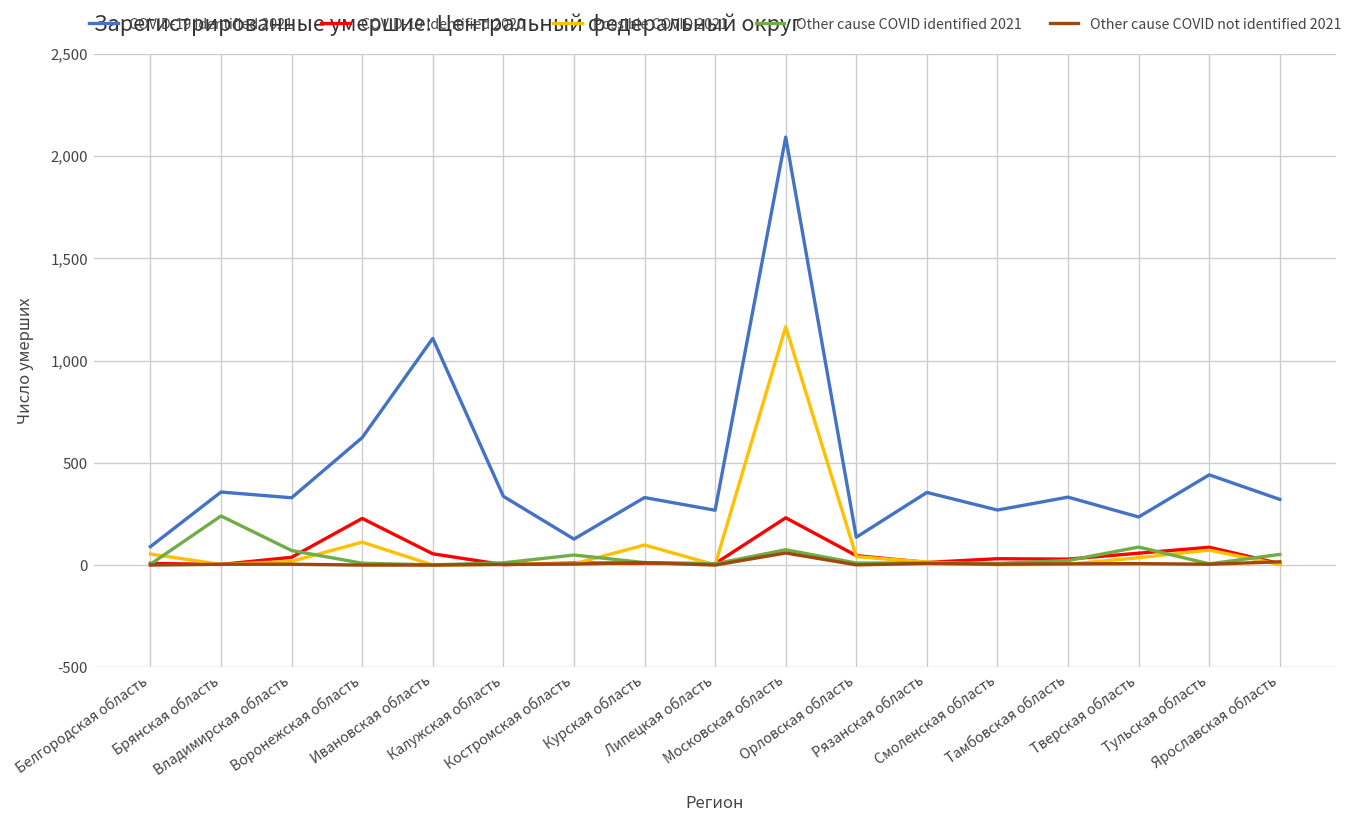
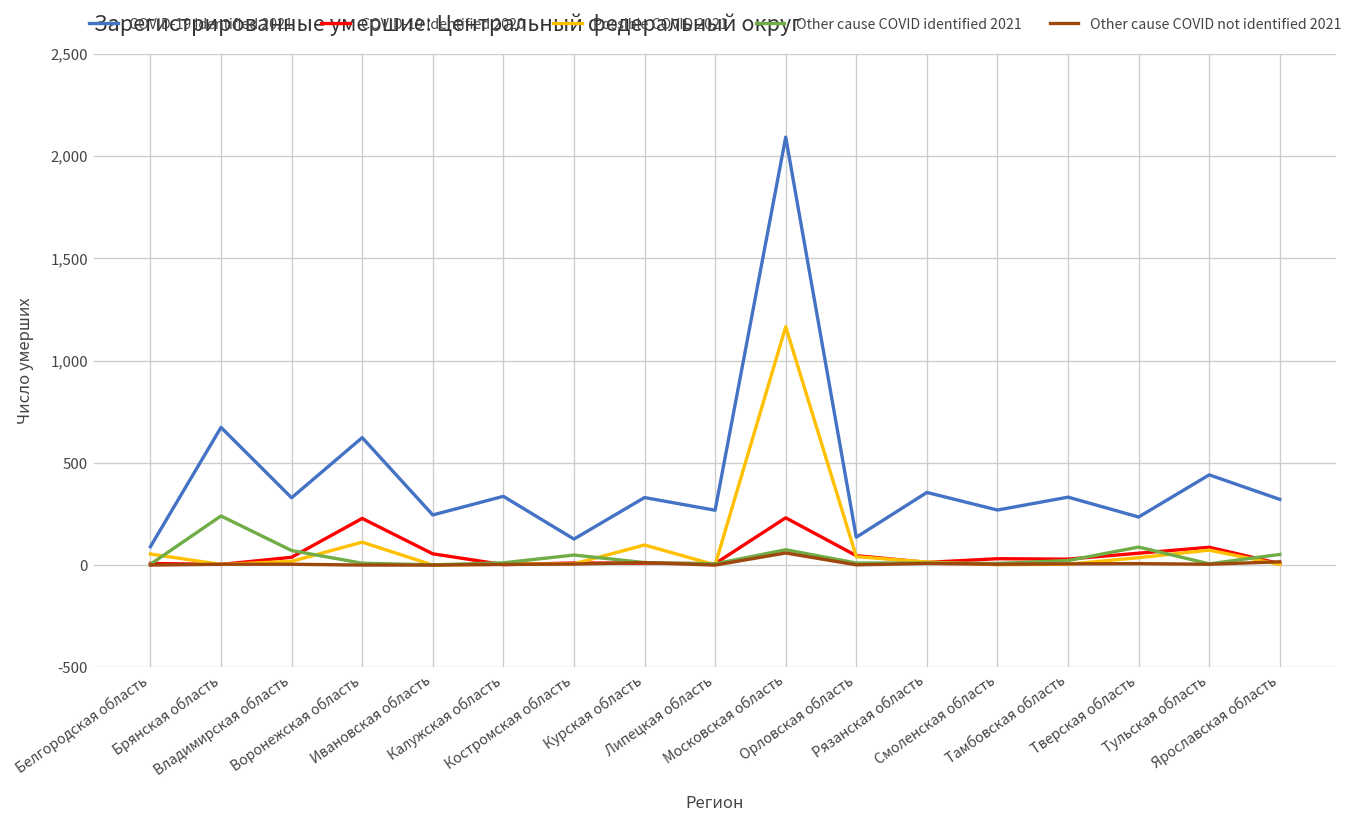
COVID-19 identified 2021, Брянская область: 360 -> 670
COVID-19 identified 2021, Ивановская область: 1,110 -> 250
